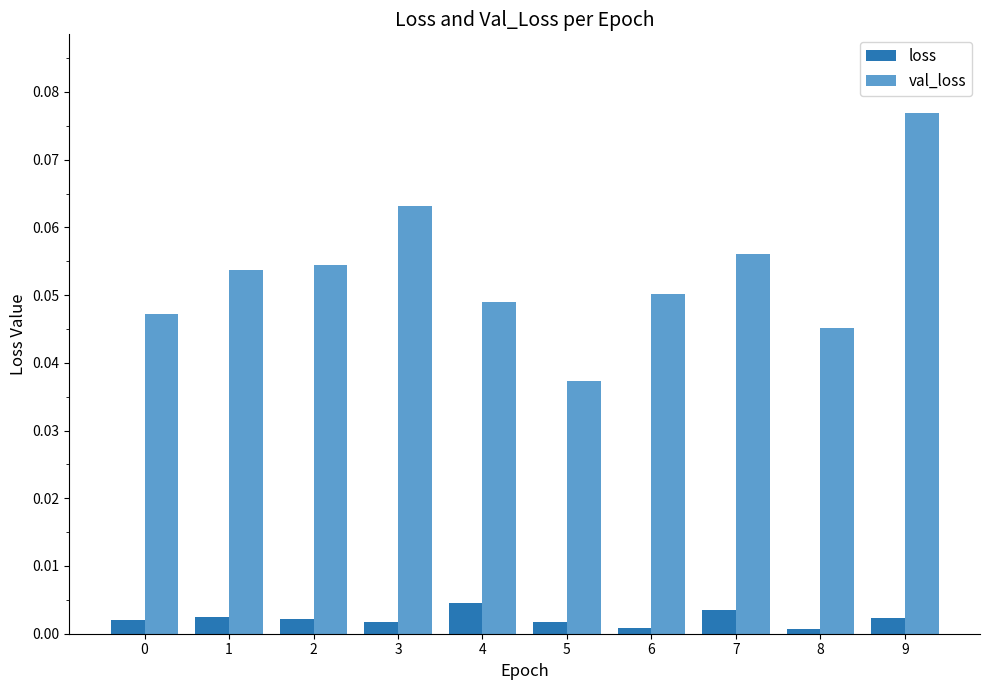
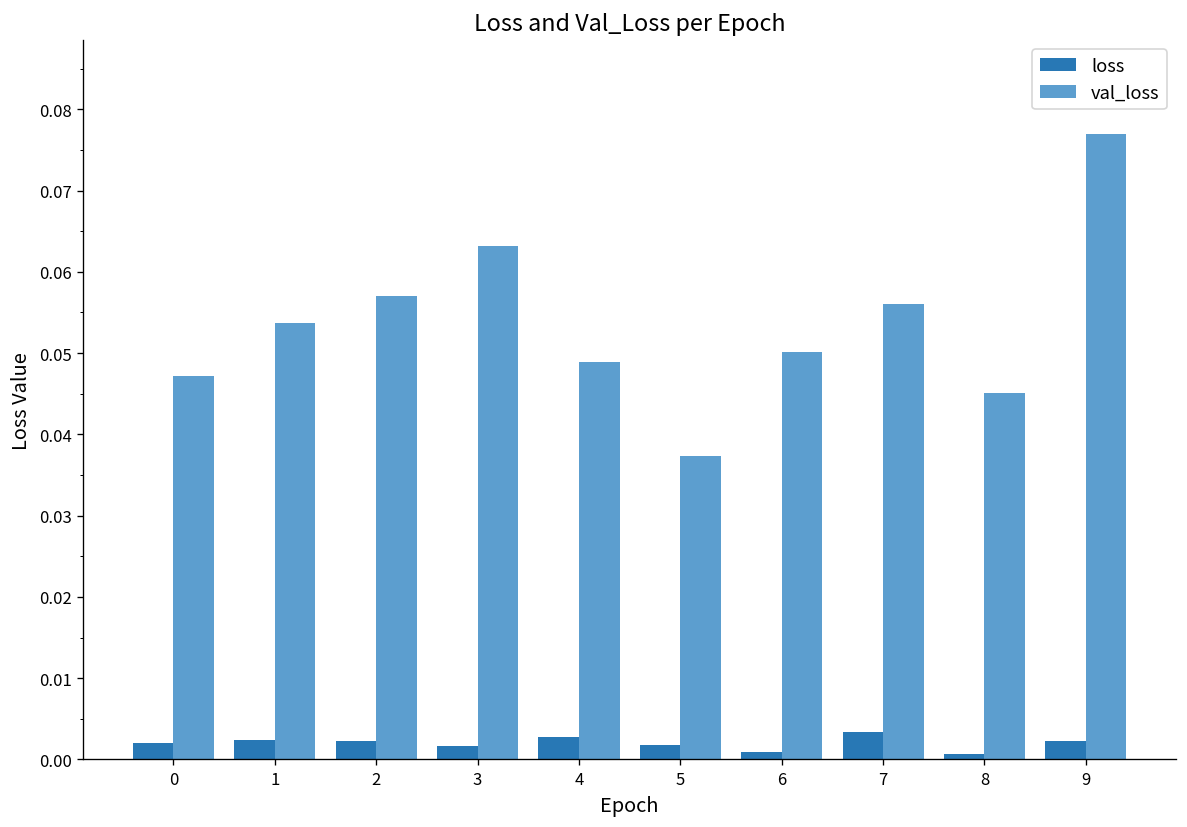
val_loss, 2: 0.054 -> 0.057
loss, 4: 0.005 -> 0.003
